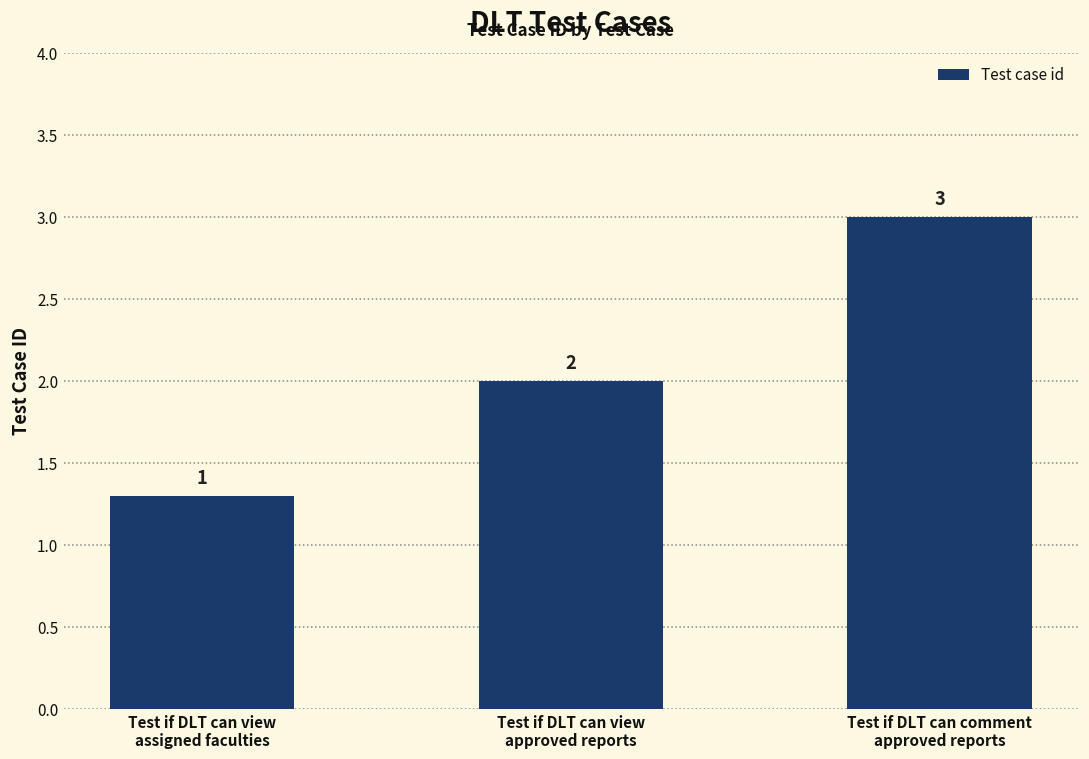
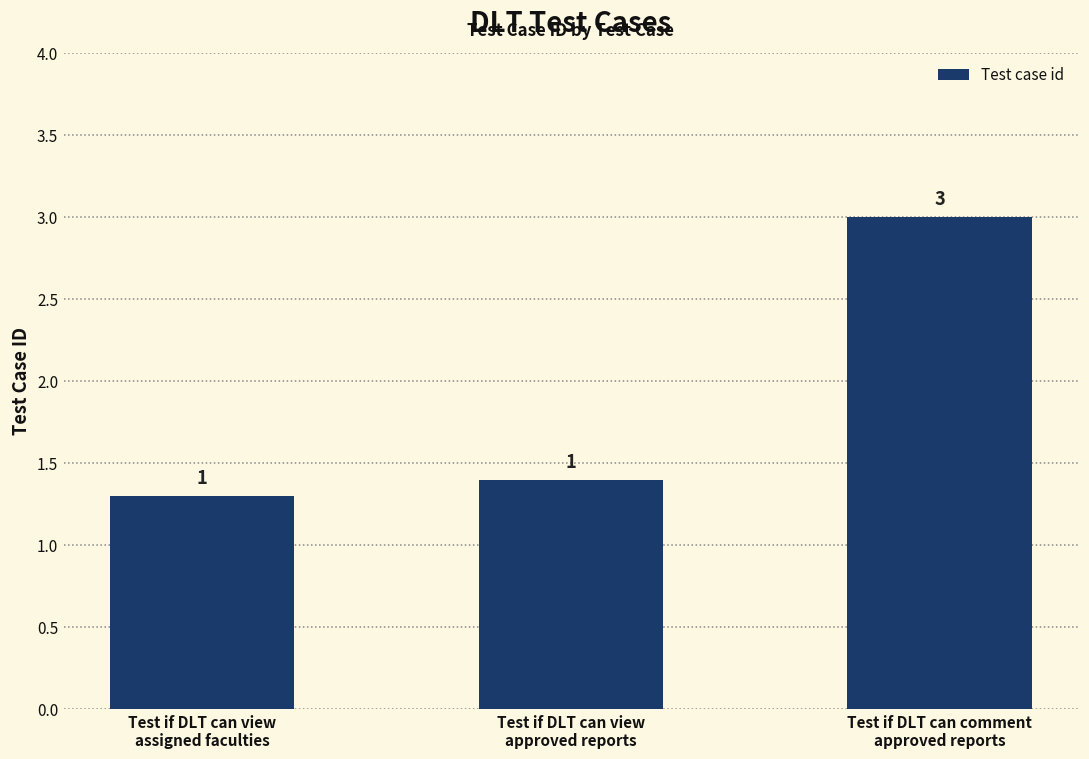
Test if DLT can view approved reports: 2 -> 1
